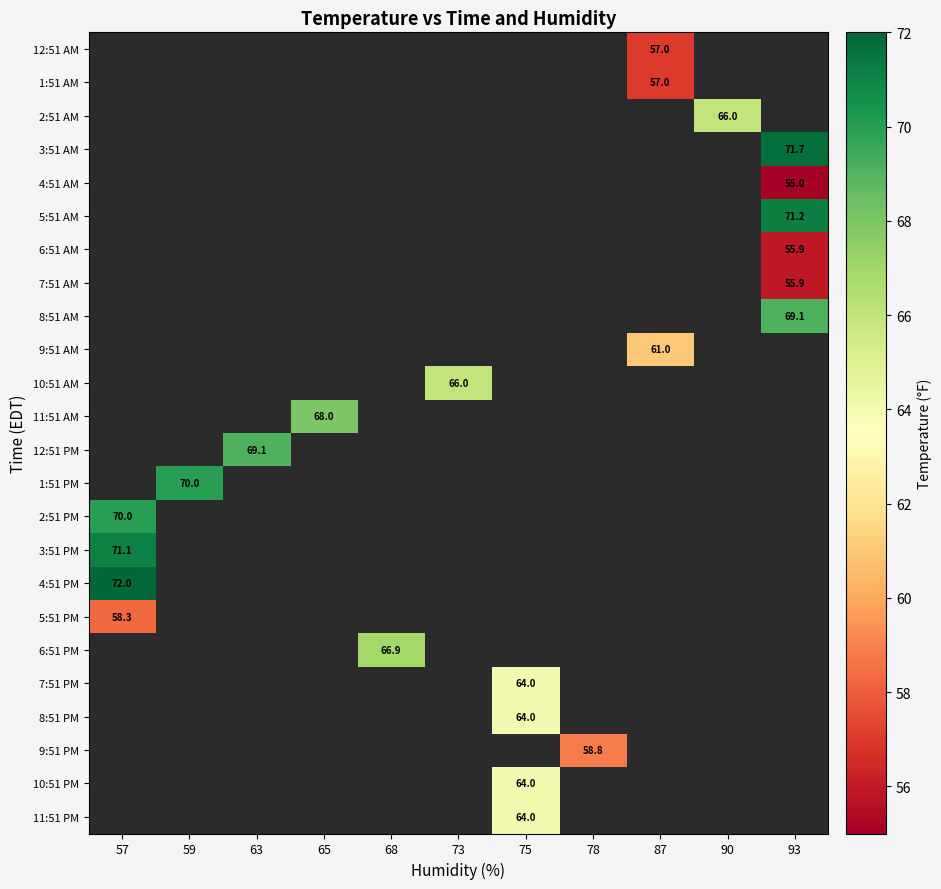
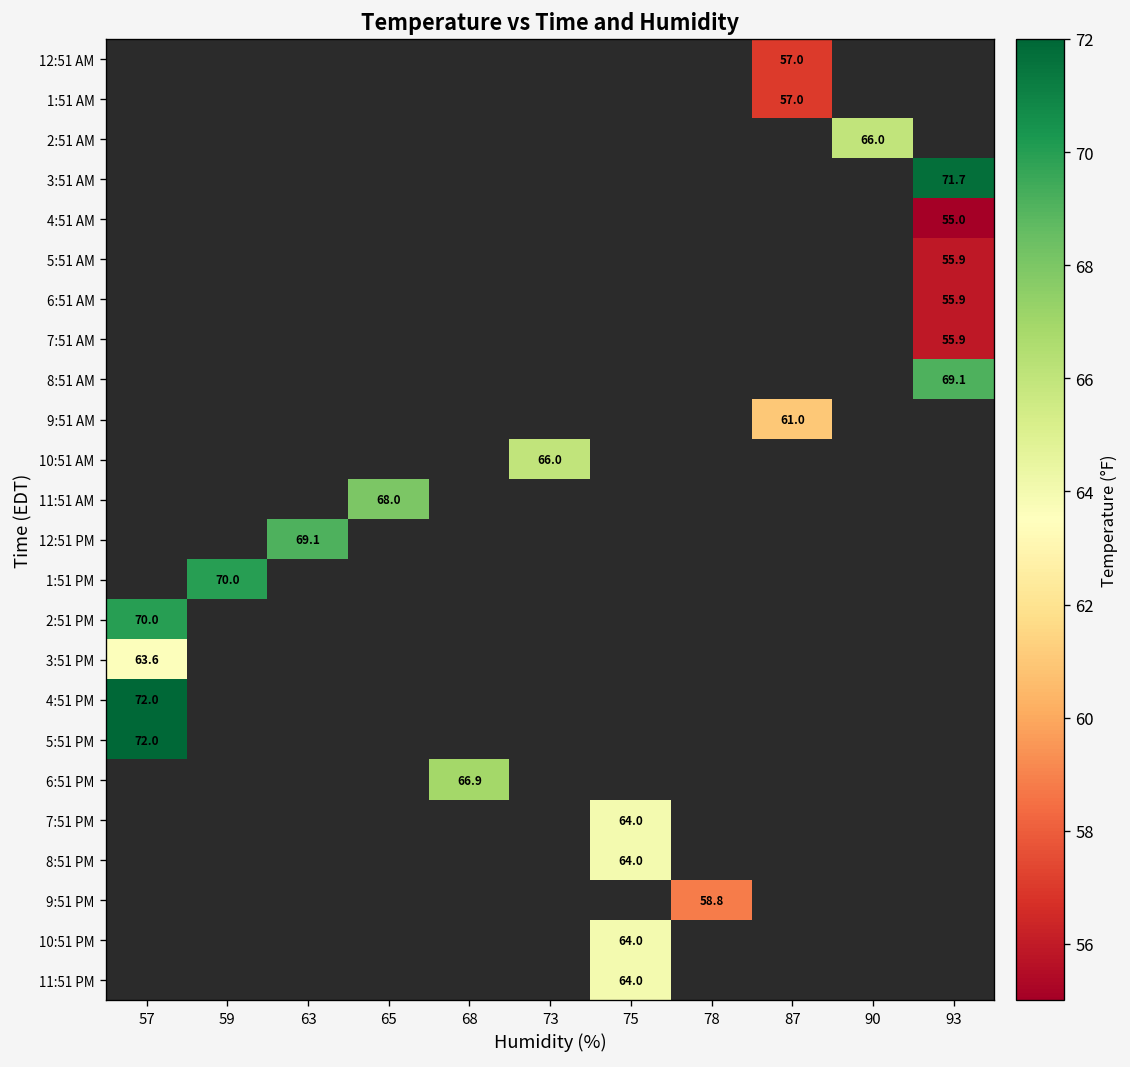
5:51 AM, 93: 71.2 -> 55.9
3:51 PM, 57: 71.1 -> 63.6
5:51 PM, 57: 58.3 -> 72.0
